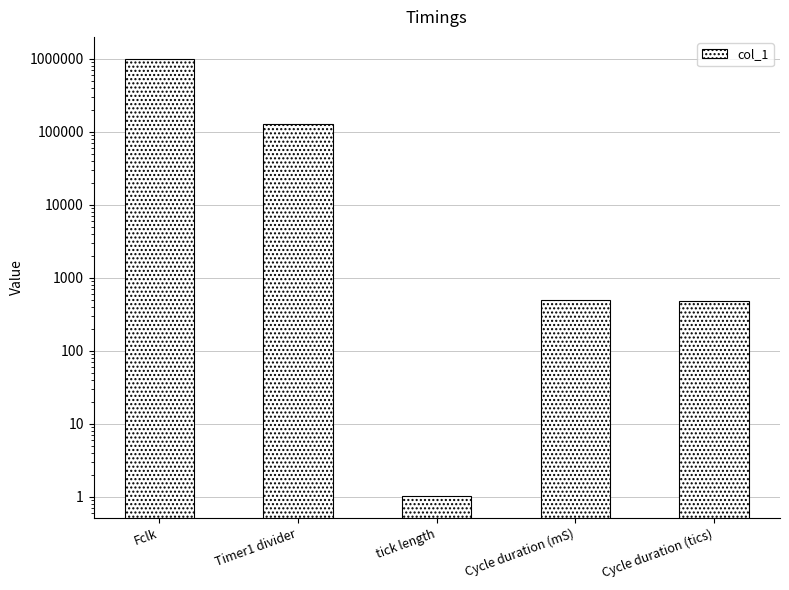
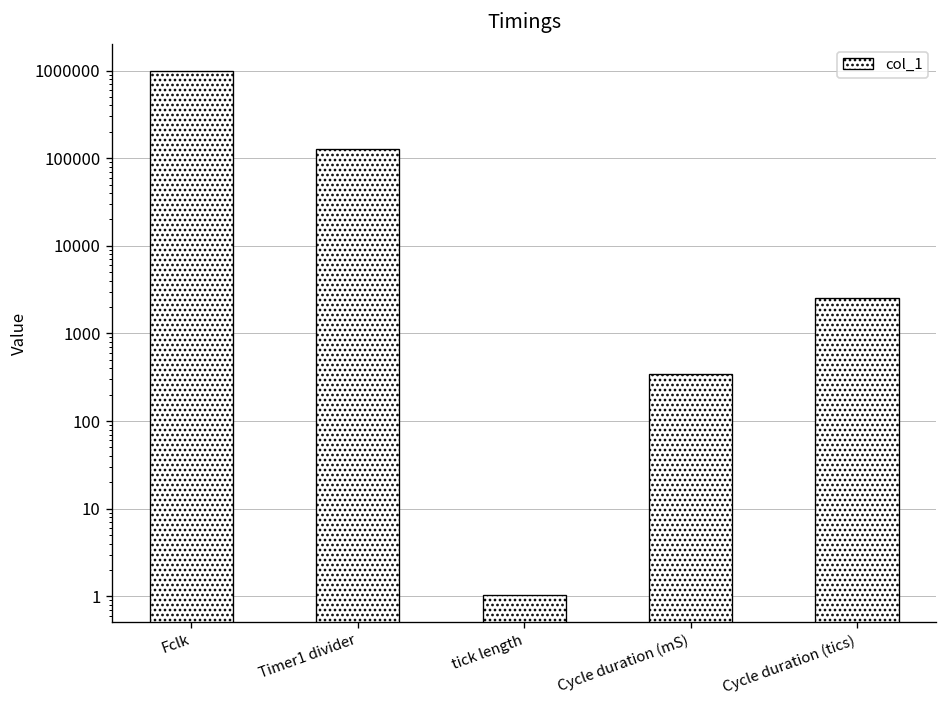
Cycle duration (mS): 500 -> 300
Cycle duration (tics): 500 -> 2500
